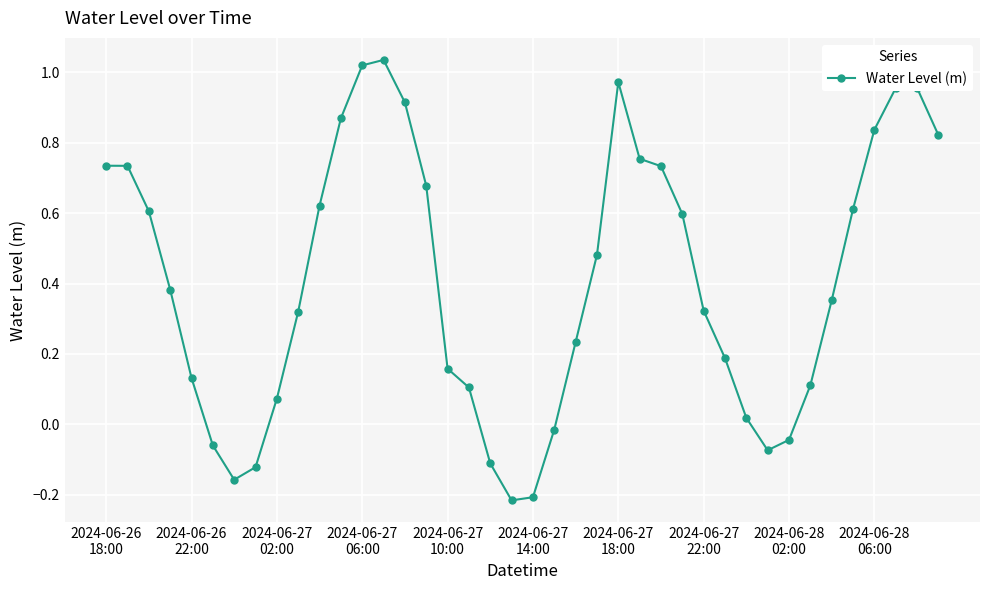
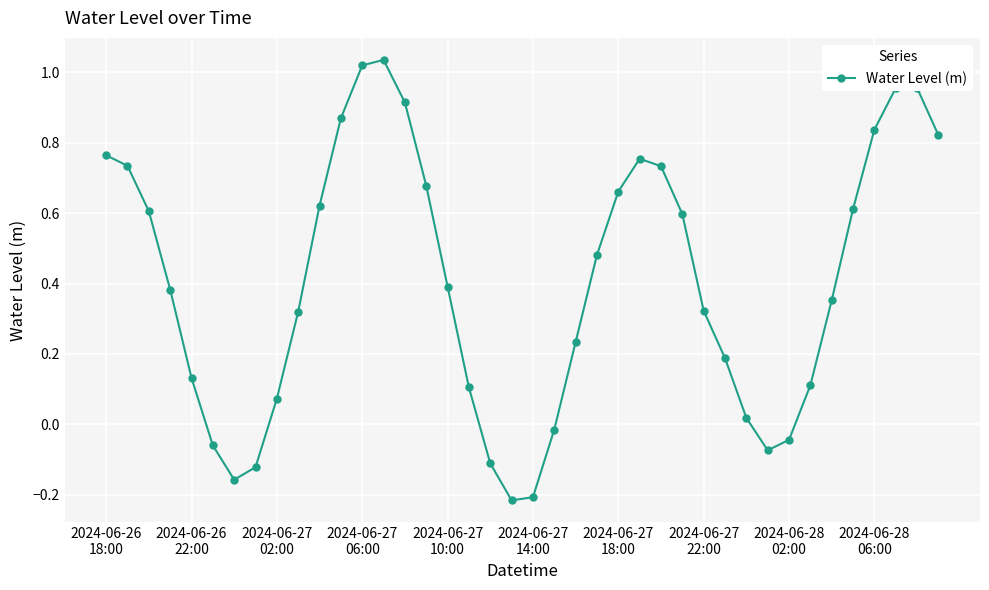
2024-06-26 18:00: 0.73 -> 0.76
2024-06-27 10:00: 0.16 -> 0.39
2024-06-27 18:00: 0.97 -> 0.66
